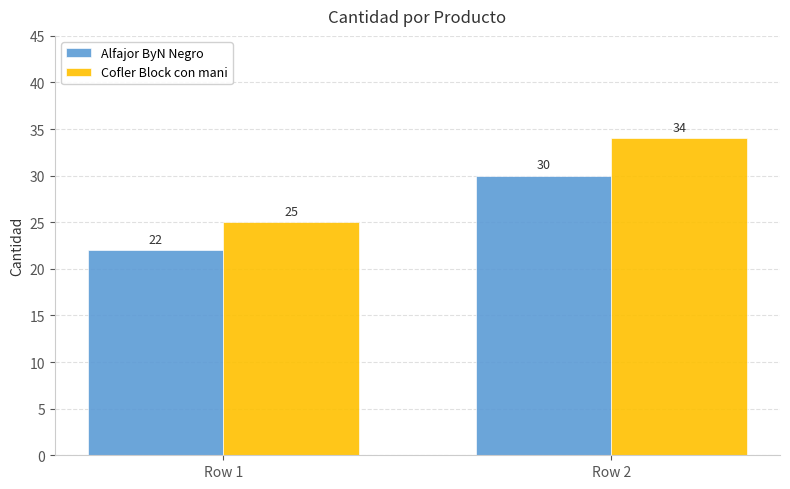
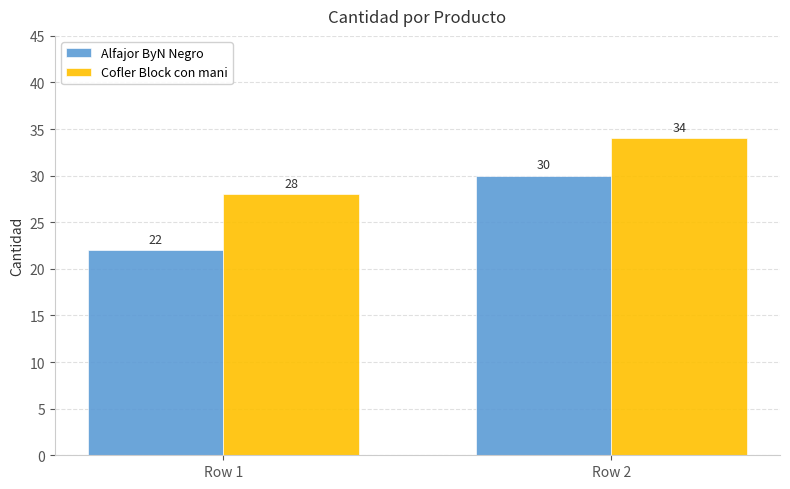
Cofler Block con mani, Row 1: 25 -> 28
